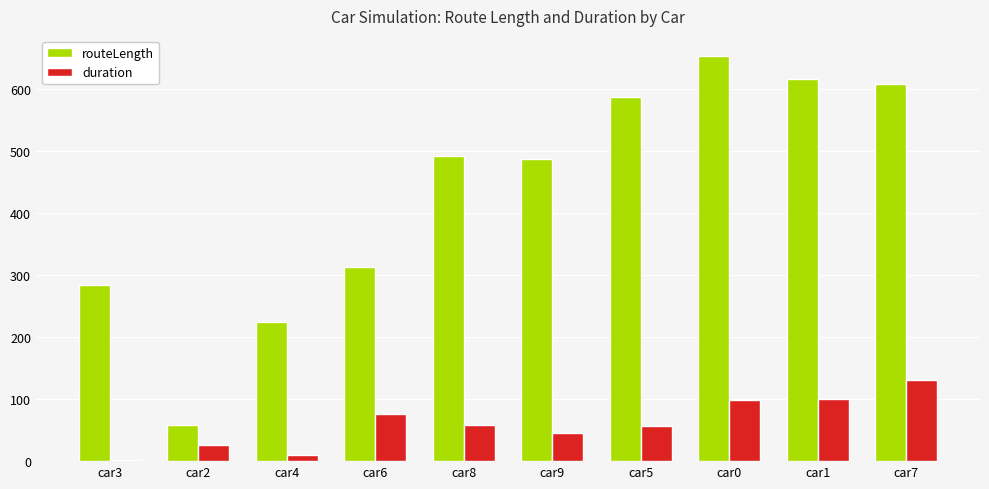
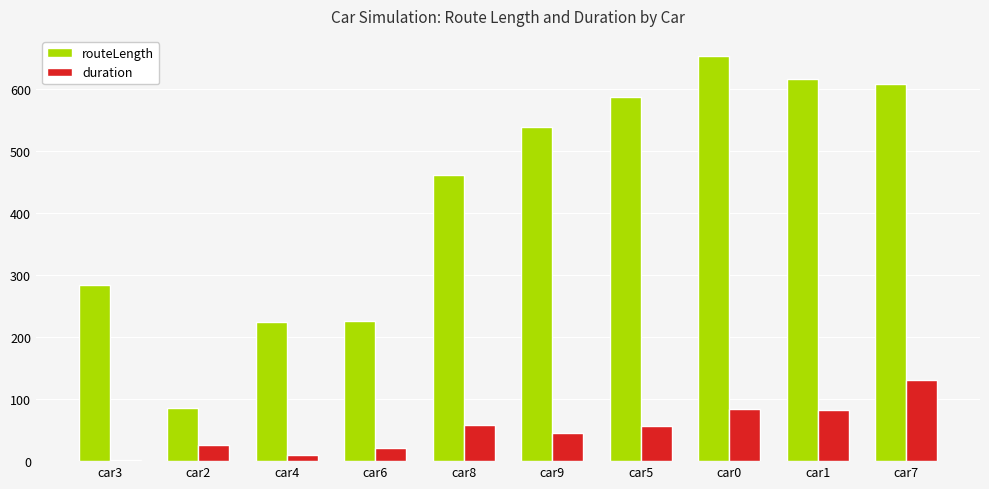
routeLength, car2: 60 -> 90
routeLength, car6: 310 -> 230
duration, car6: 80 -> 20
routeLength, car8: 490 -> 460
routeLength, car9: 490 -> 540
duration, car0: 100 -> 80
duration, car1: 100 -> 80
